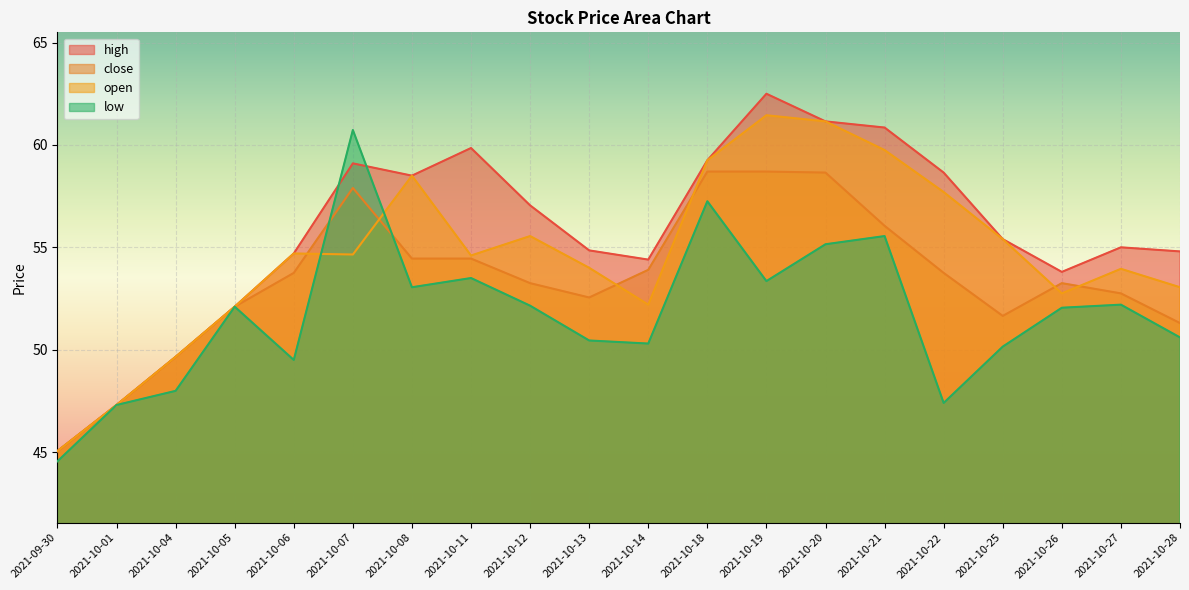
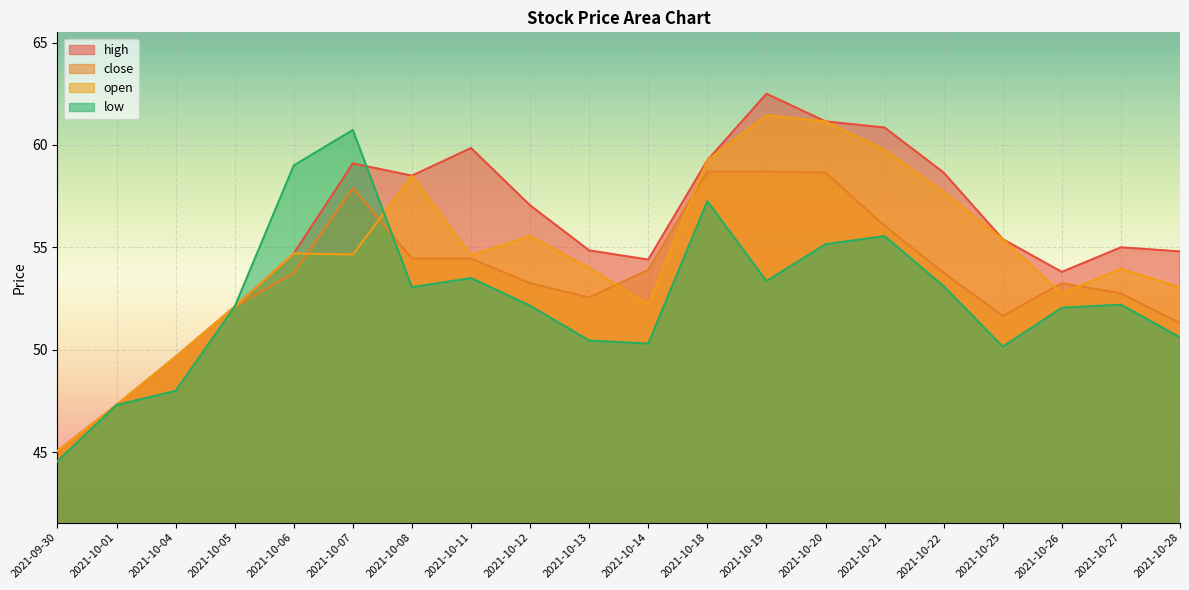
low, 2021-10-06: 49.5 -> 59.0
low, 2021-10-22: 47.4 -> 53.1
